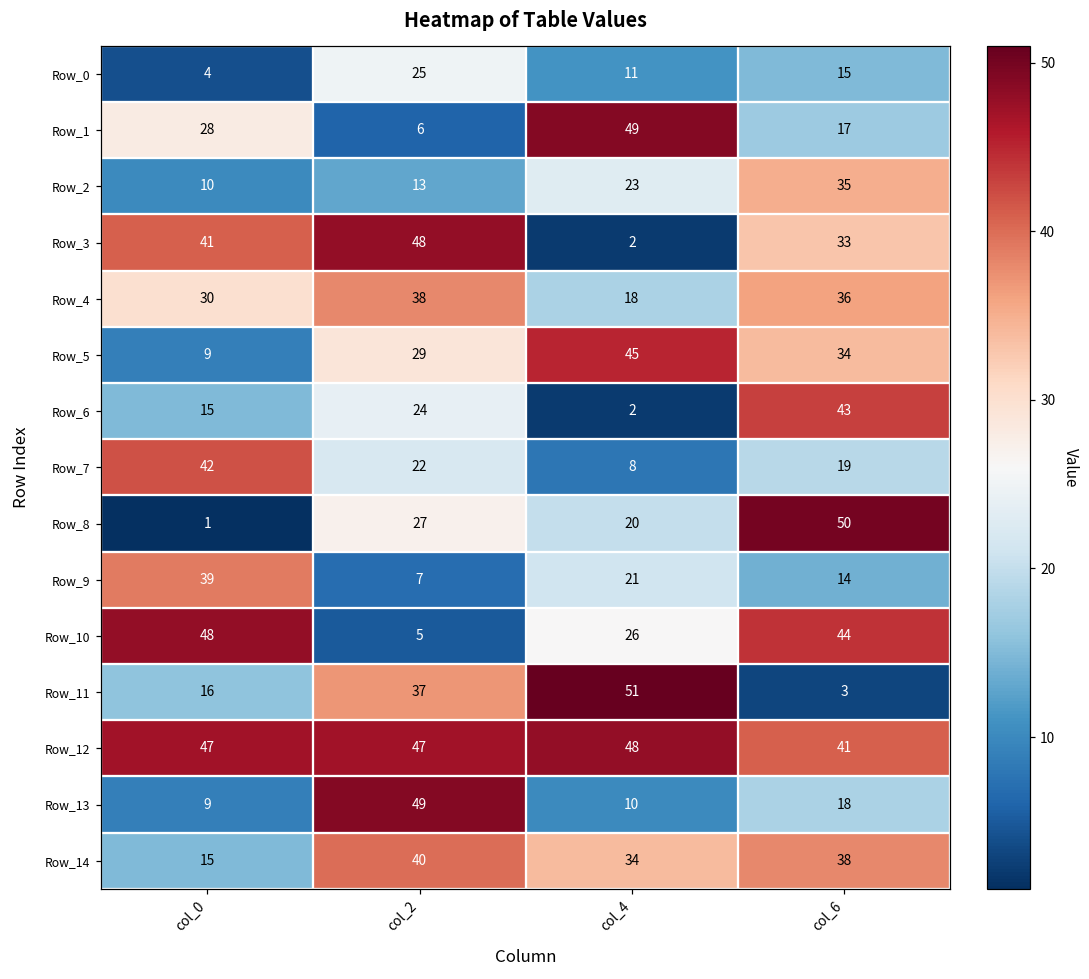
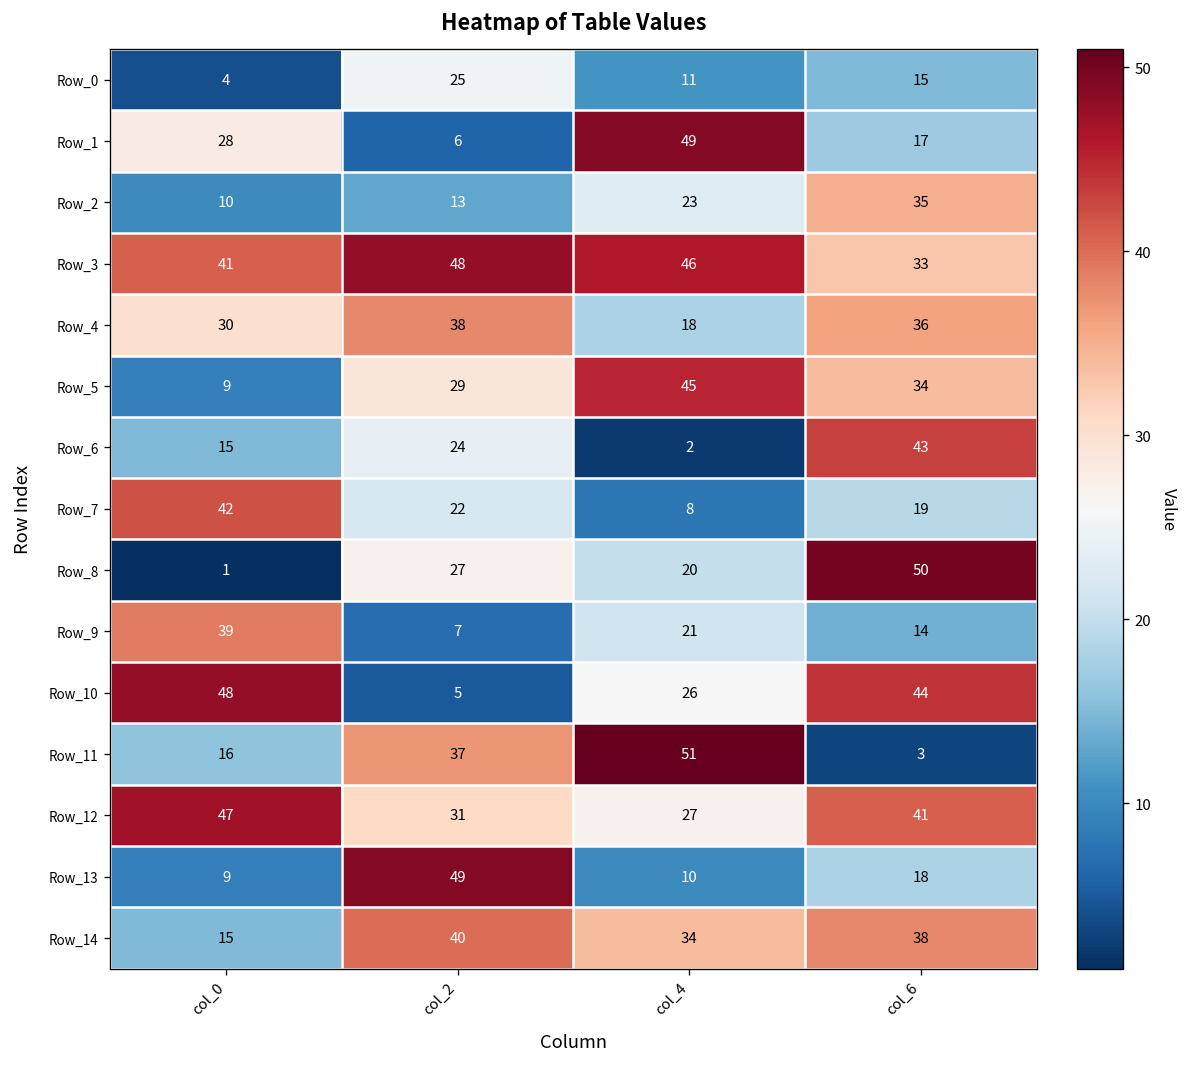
Row_3, col_4: 2 -> 46
Row_12, col_2: 47 -> 31
Row_12, col_4: 48 -> 27
